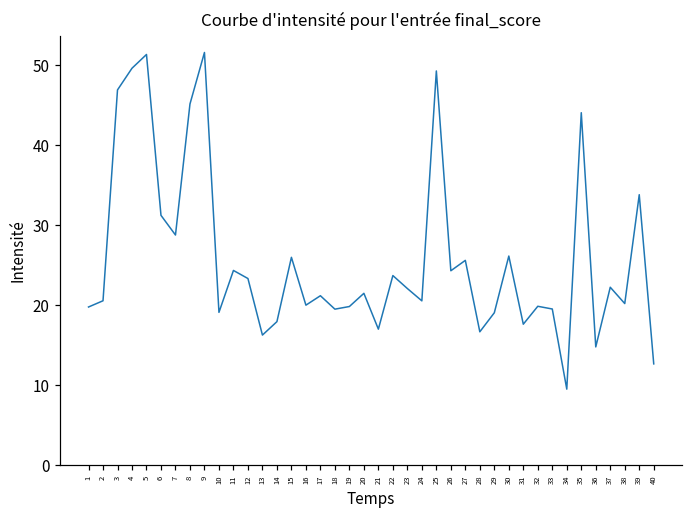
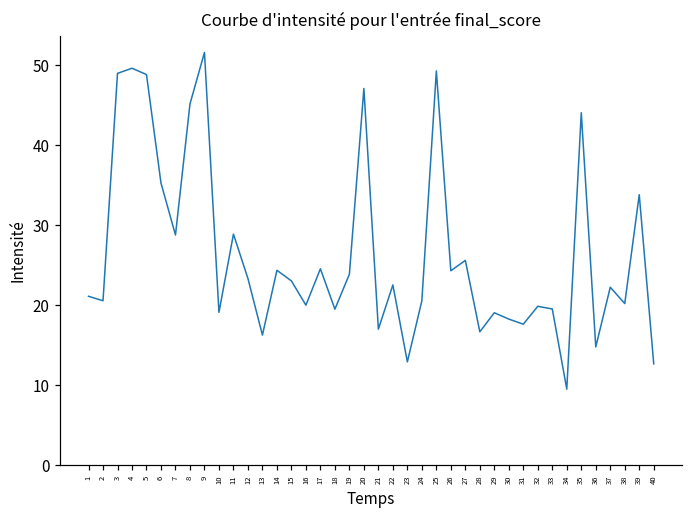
1: 20 -> 21
3: 47 -> 49
5: 51 -> 49
6: 31 -> 35
11: 24 -> 29
14: 18 -> 24
15: 26 -> 23
17: 21 -> 25
19: 20 -> 24
20: 21 -> 47
22: 24 -> 23
23: 22 -> 13
30: 26 -> 18
